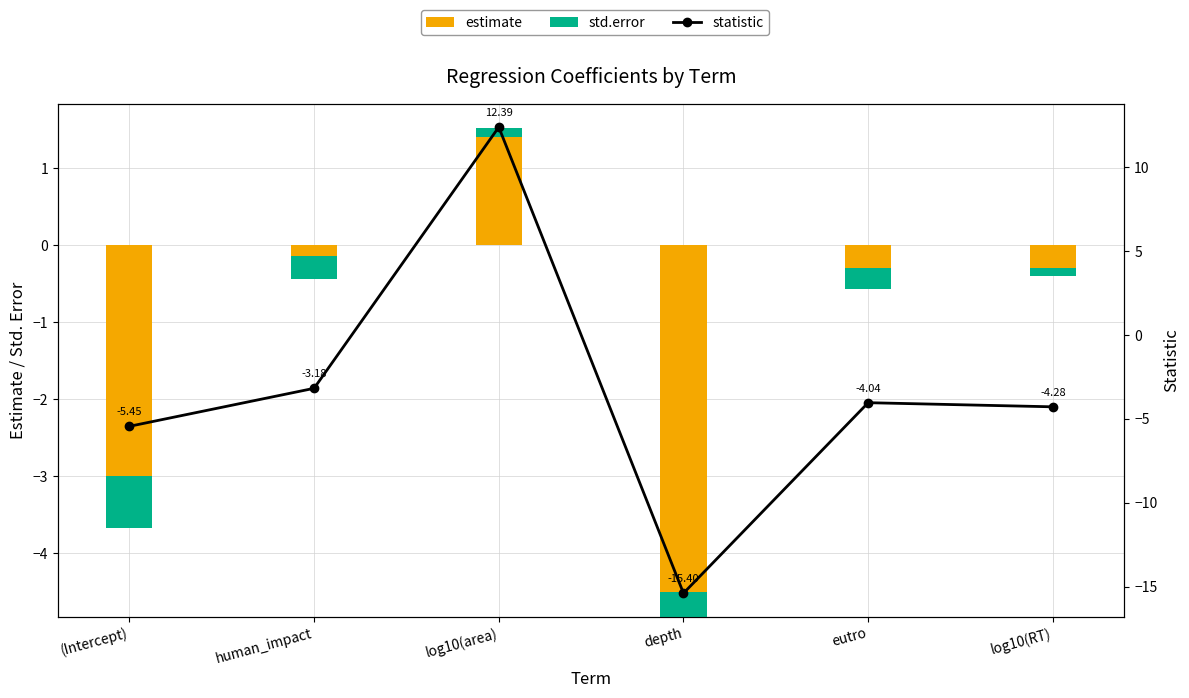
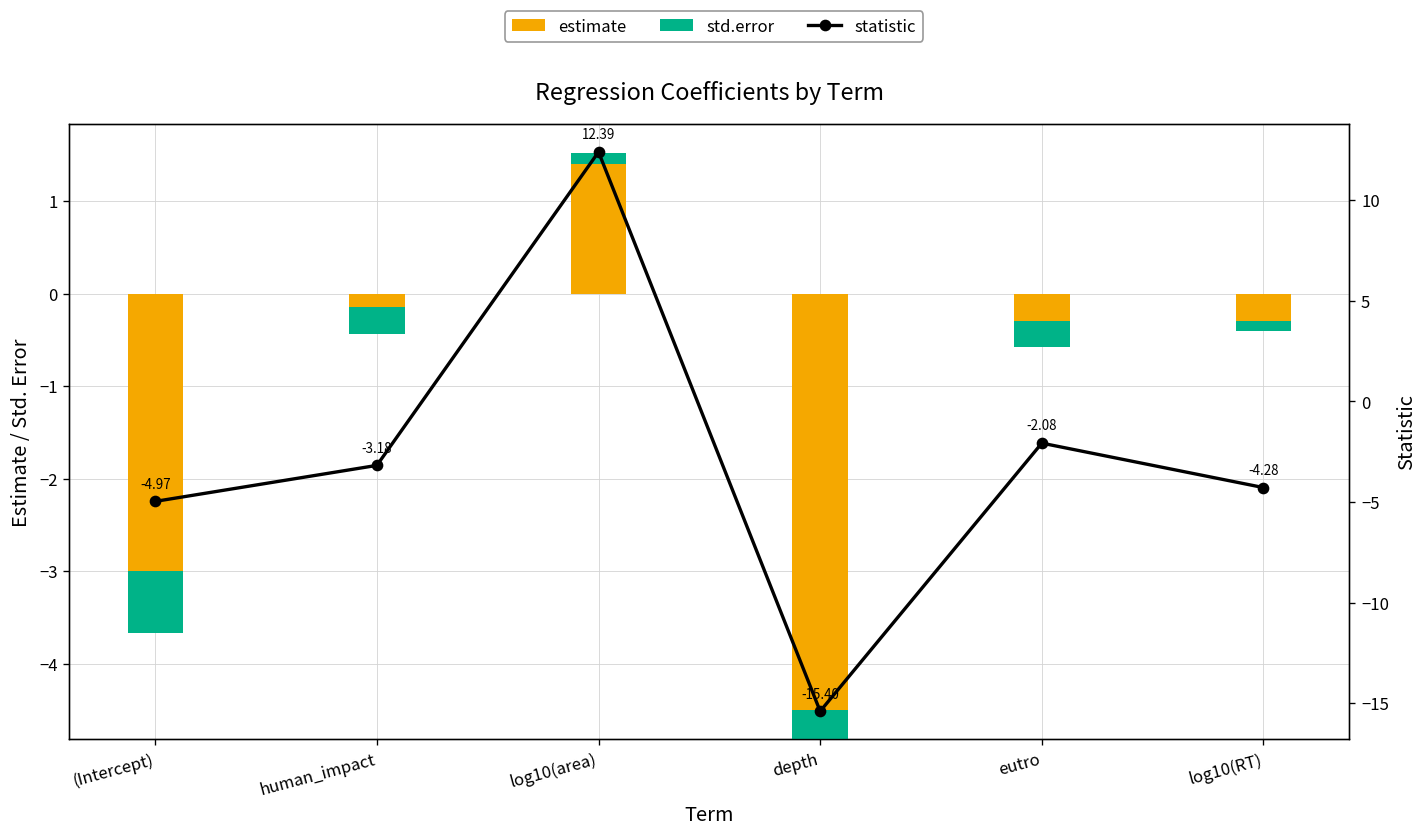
statistic, (Intercept): -5.45 -> -4.97
statistic, eutro: -4.04 -> -2.08
